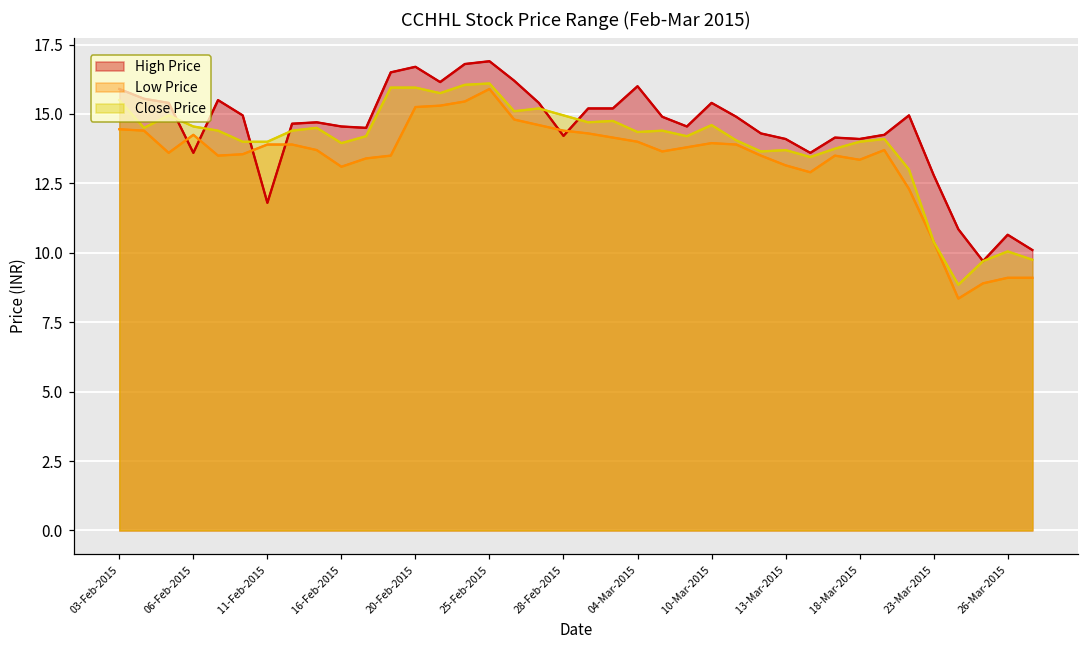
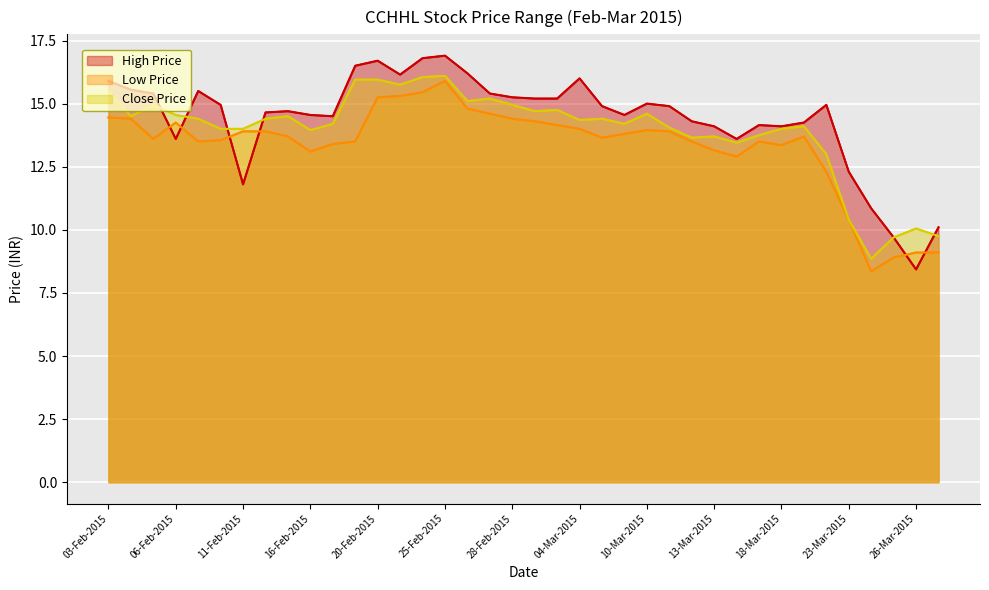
High Price, 28-Feb-2015: 14.2 -> 15.3
High Price, 10-Mar-2015: 15.4 -> 15.0
High Price, 23-Mar-2015: 12.8 -> 12.3
High Price, 26-Mar-2015: 10.7 -> 8.4
